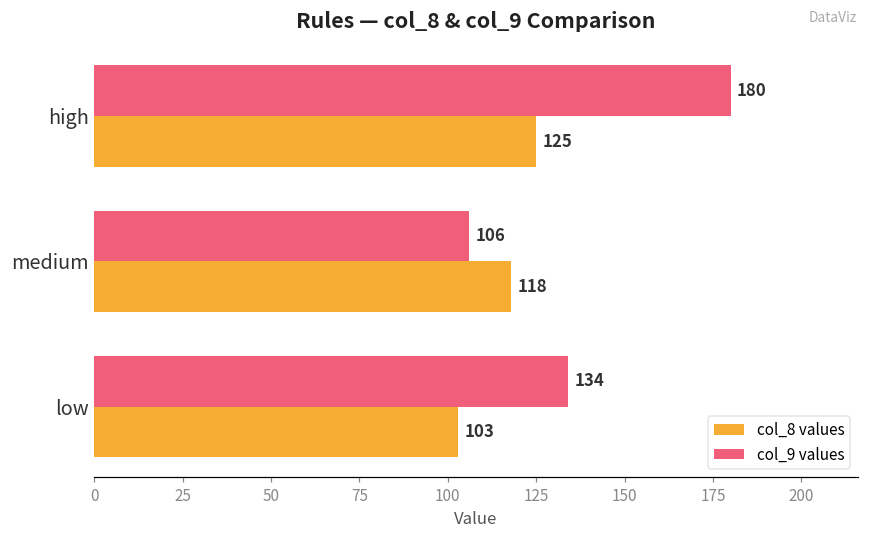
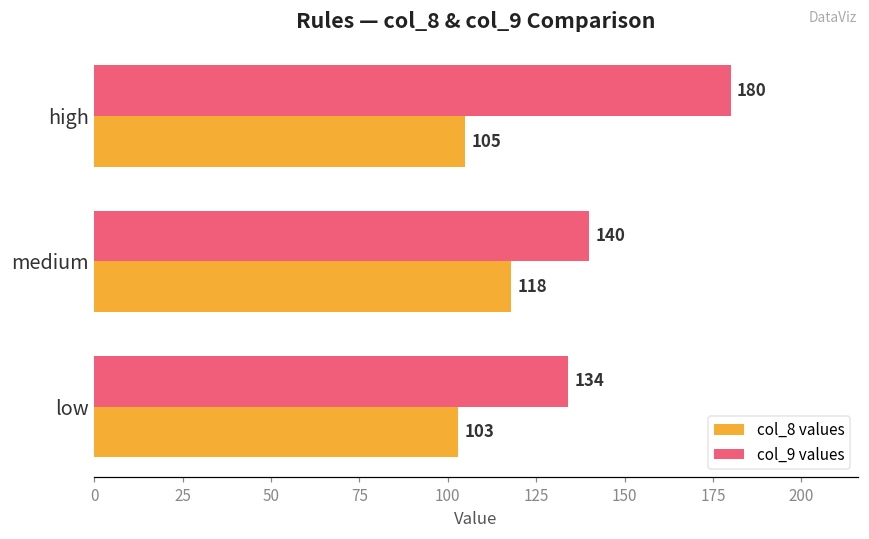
col_8 values, high: 125 -> 105
col_9 values, medium: 106 -> 140
